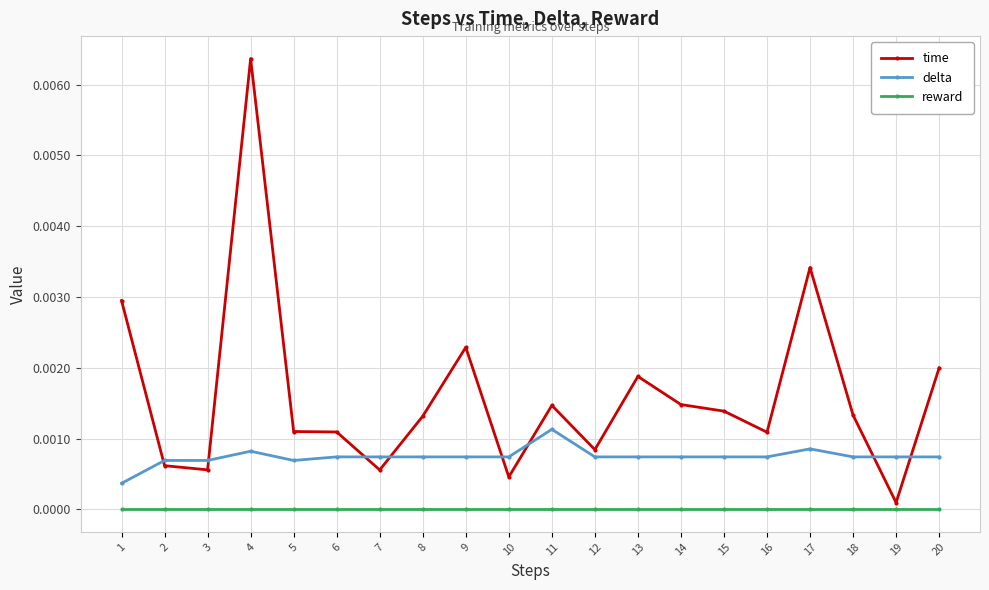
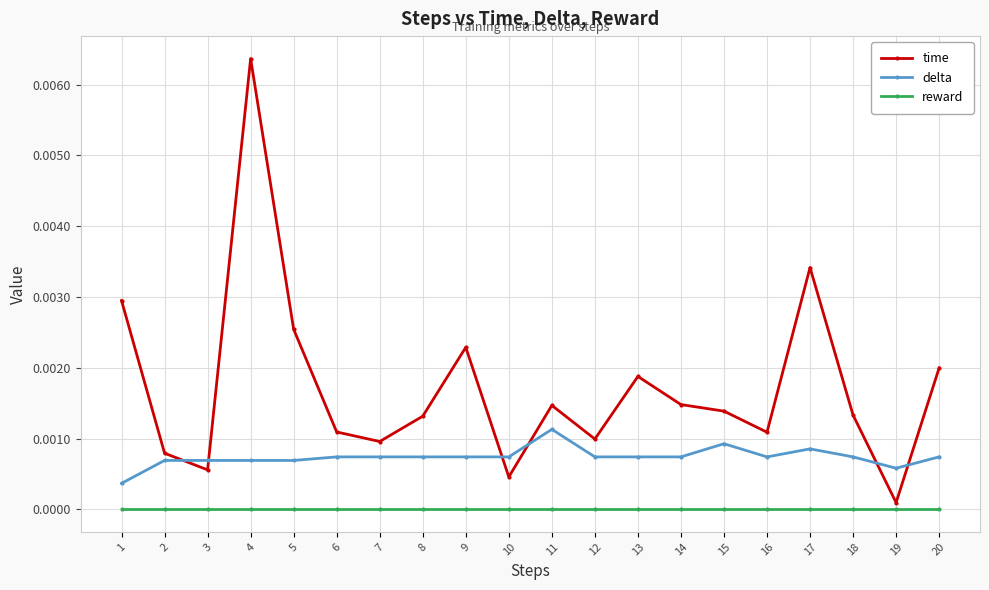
time, 2: 0.0006 -> 0.0008
delta, 4: 0.0008 -> 0.0007
time, 5: 0.0011 -> 0.0025
time, 7: 0.0006 -> 0.0010
time, 12: 0.0008 -> 0.0010
delta, 15: 0.0007 -> 0.0009
delta, 19: 0.0007 -> 0.0006
